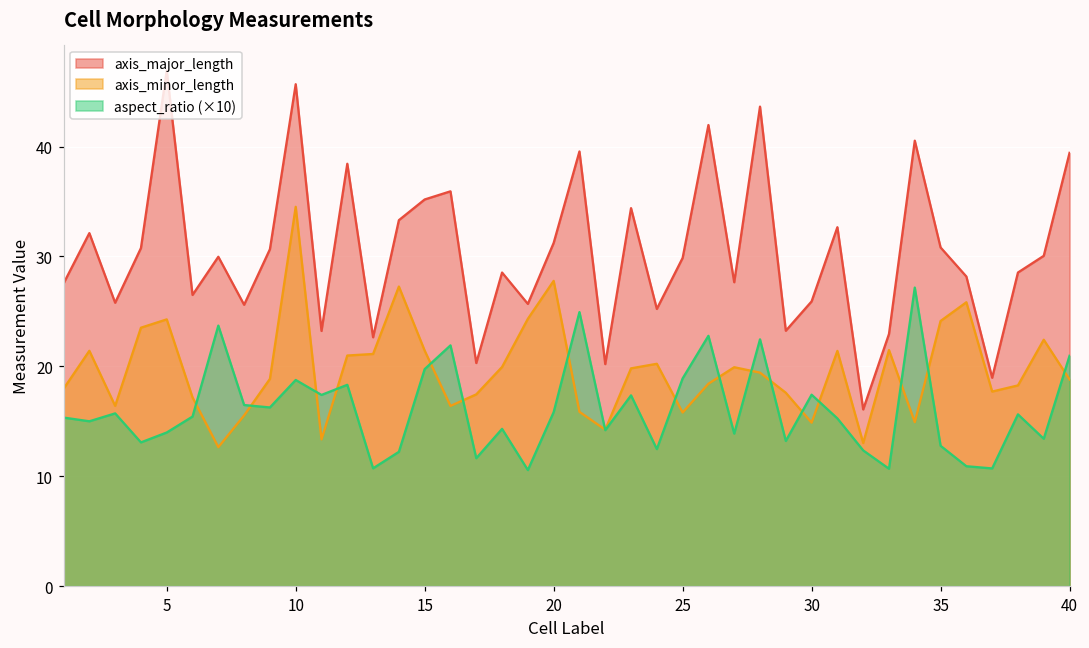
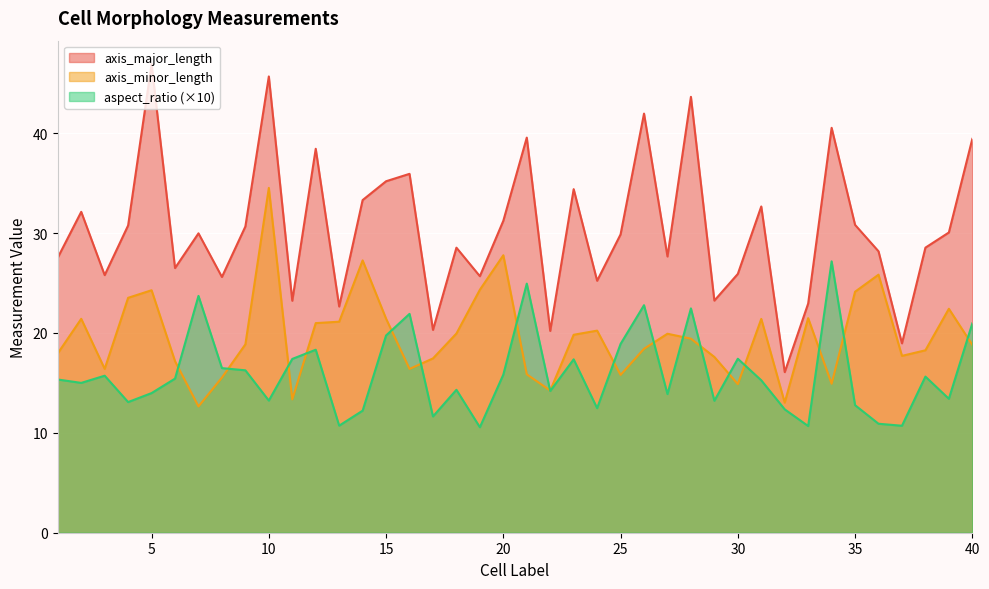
aspect_ratio (×10), 10: 19 -> 13
